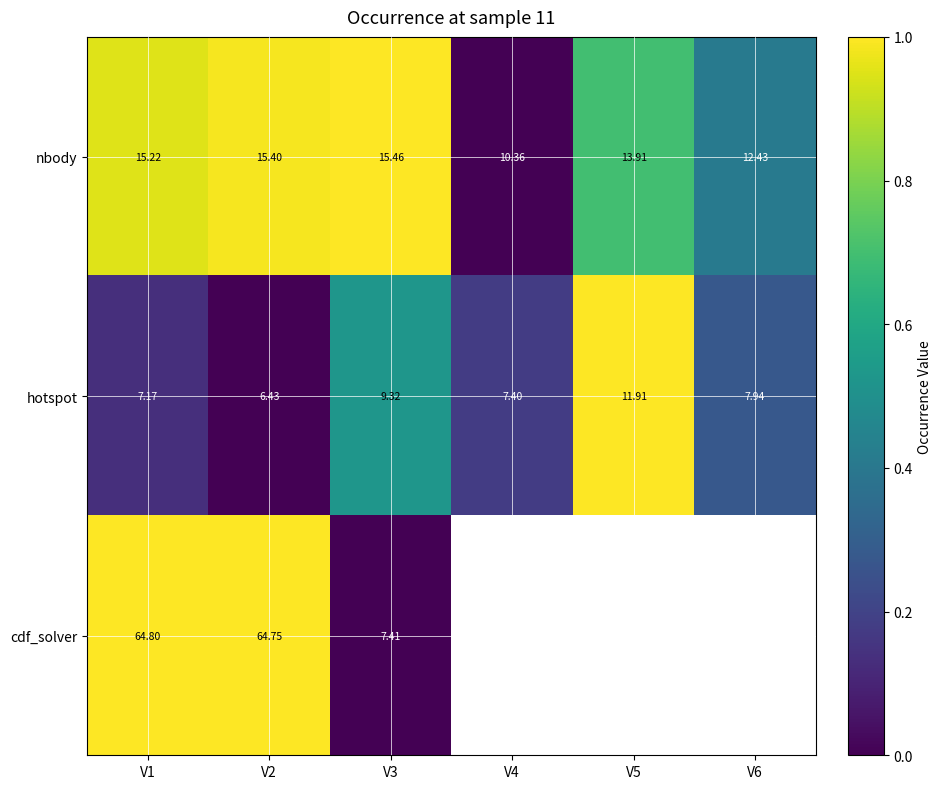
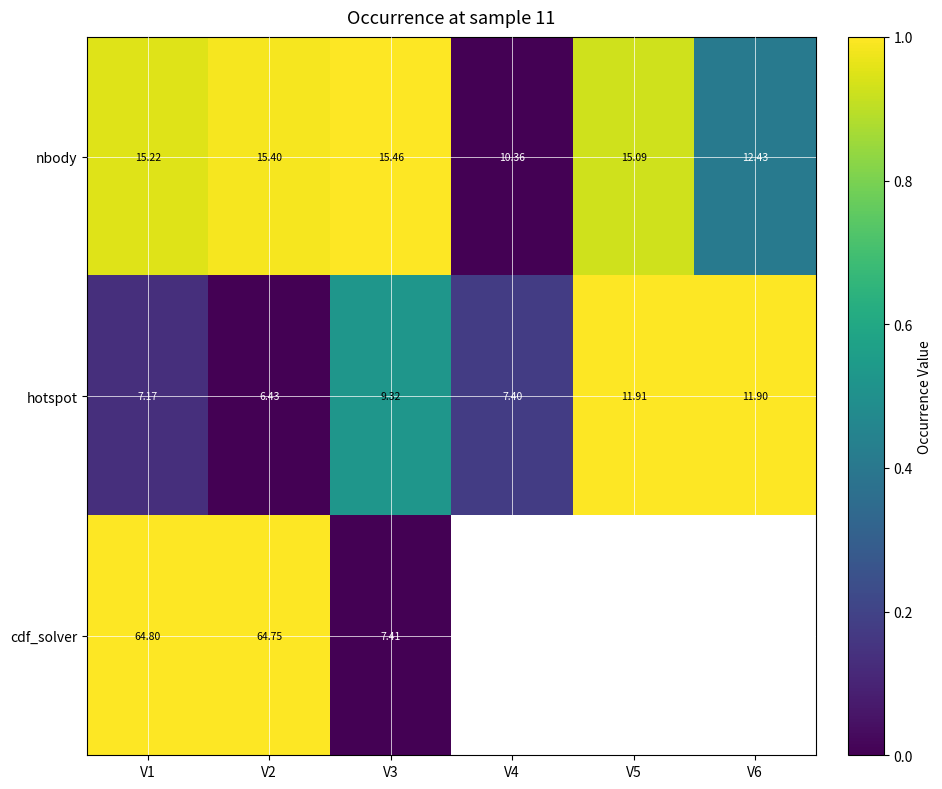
nbody, V5: 13.91 -> 15.09
hotspot, V6: 7.94 -> 11.90
